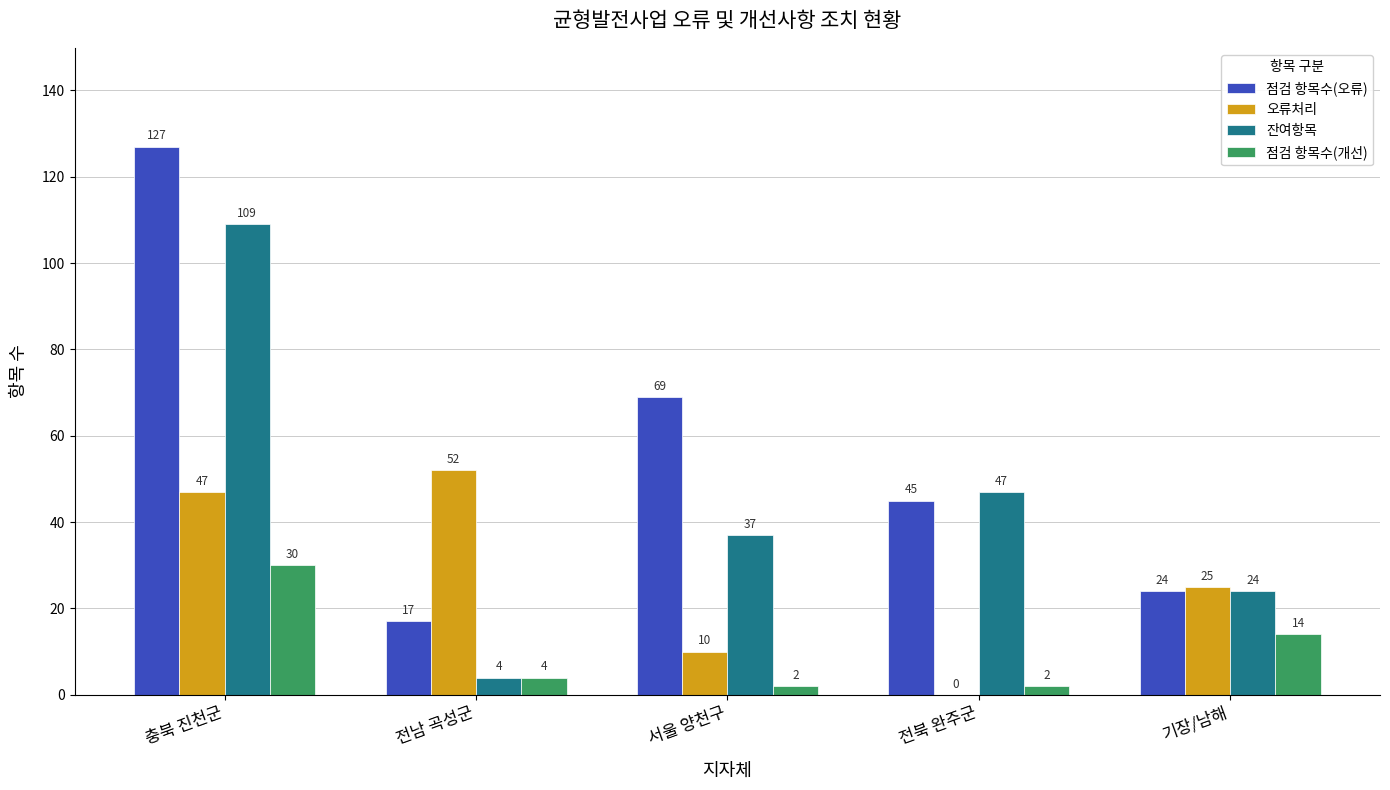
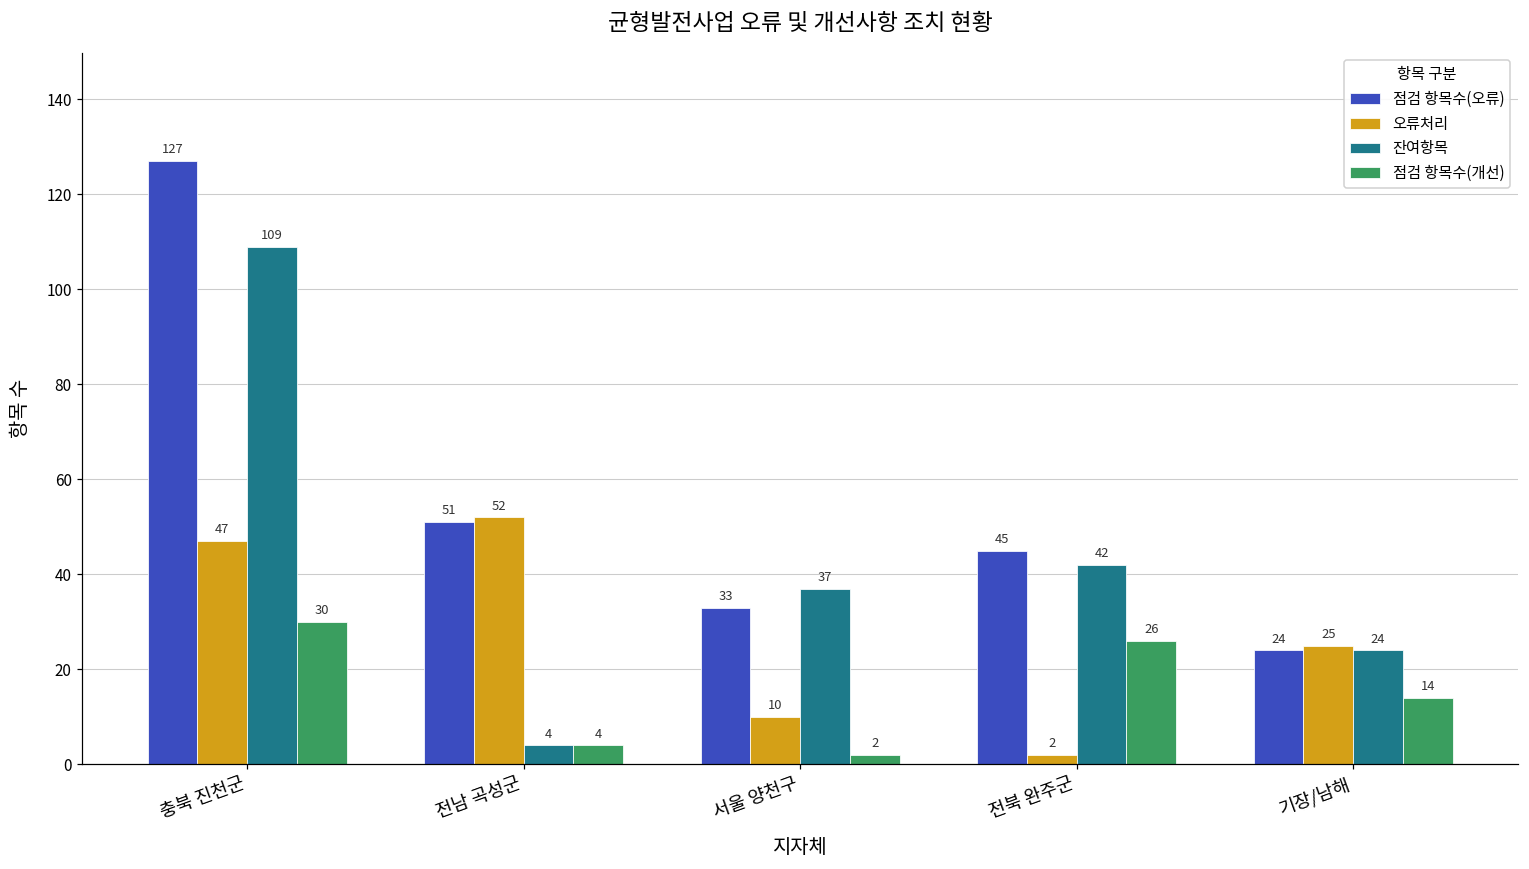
점검 항목수(오류), 전남 곡성군: 17 -> 51
점검 항목수(오류), 서울 양천구: 69 -> 33
오류처리, 전북 완주군: 0 -> 2
잔여항목, 전북 완주군: 47 -> 42
점검 항목수(개선), 전북 완주군: 2 -> 26
